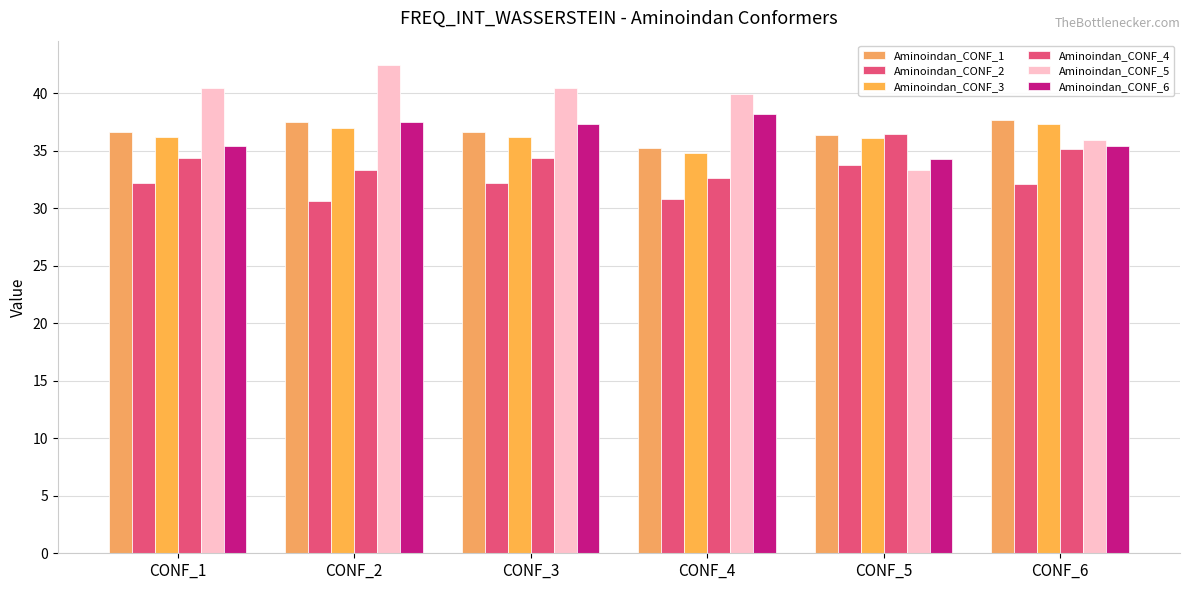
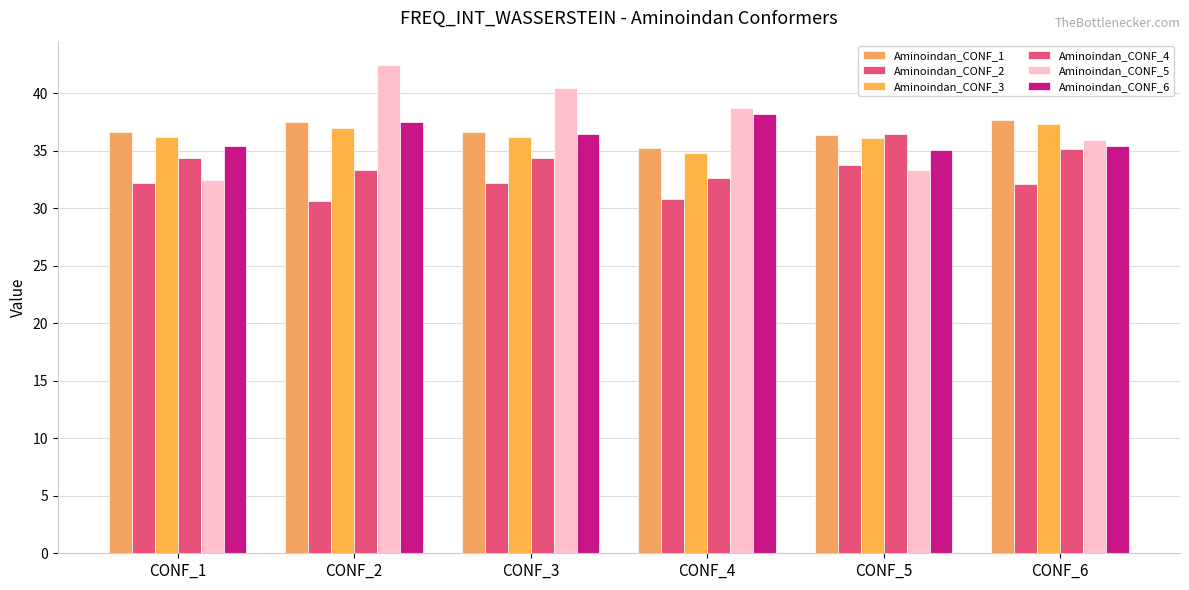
Aminoindan_CONF_5, CONF_1: 40.5 -> 32.5
Aminoindan_CONF_6, CONF_3: 37.3 -> 36.5
Aminoindan_CONF_5, CONF_4: 40.0 -> 38.7
Aminoindan_CONF_6, CONF_5: 34.3 -> 35.1
